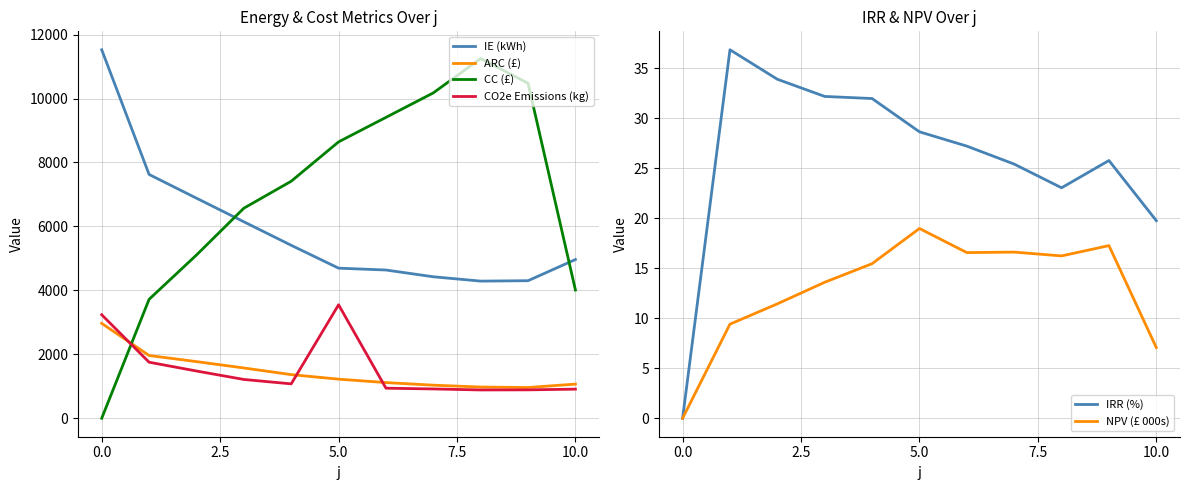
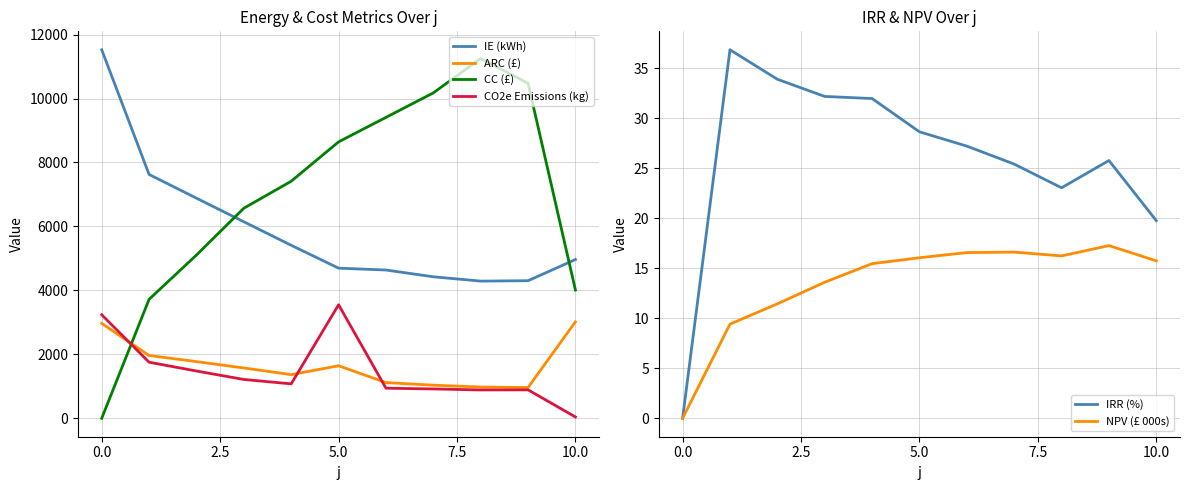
Energy & Cost Metrics Over j, ARC (£), 5.0: 1200 -> 1600
Energy & Cost Metrics Over j, ARC (£), 10.0: 1100 -> 3000
Energy & Cost Metrics Over j, CO2e Emissions (kg), 10.0: 900 -> 0
IRR & NPV Over j, NPV (£ 000s), 5.0: 19 -> 16
IRR & NPV Over j, NPV (£ 000s), 10.0: 7 -> 16
